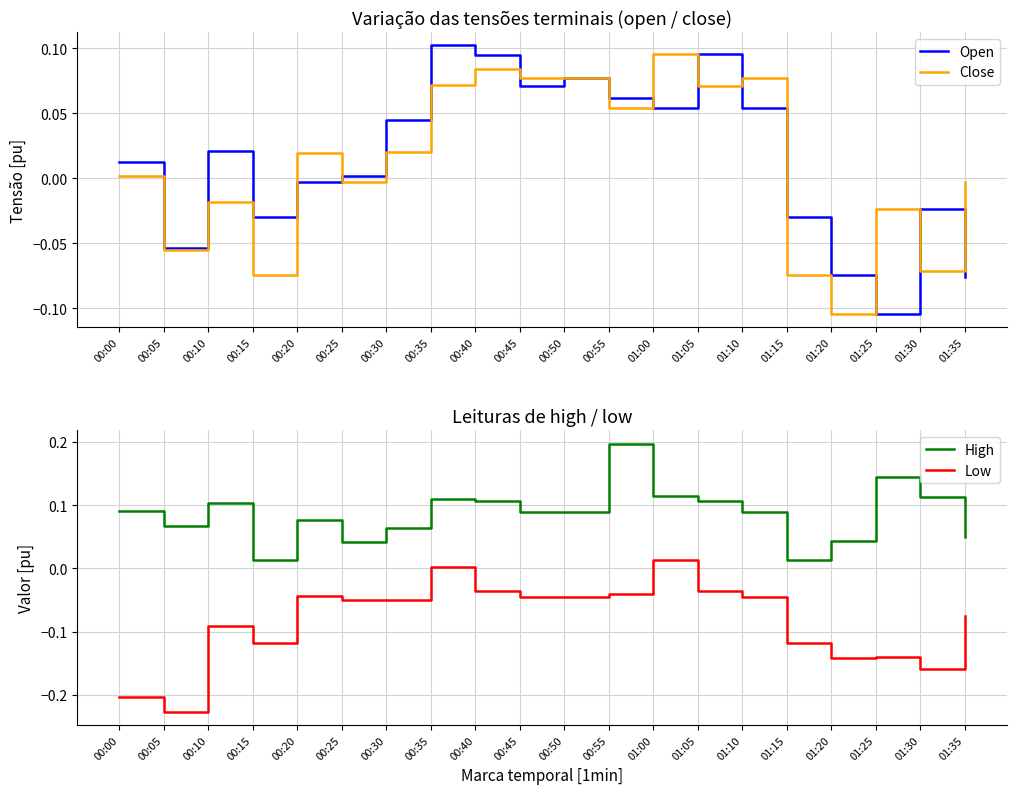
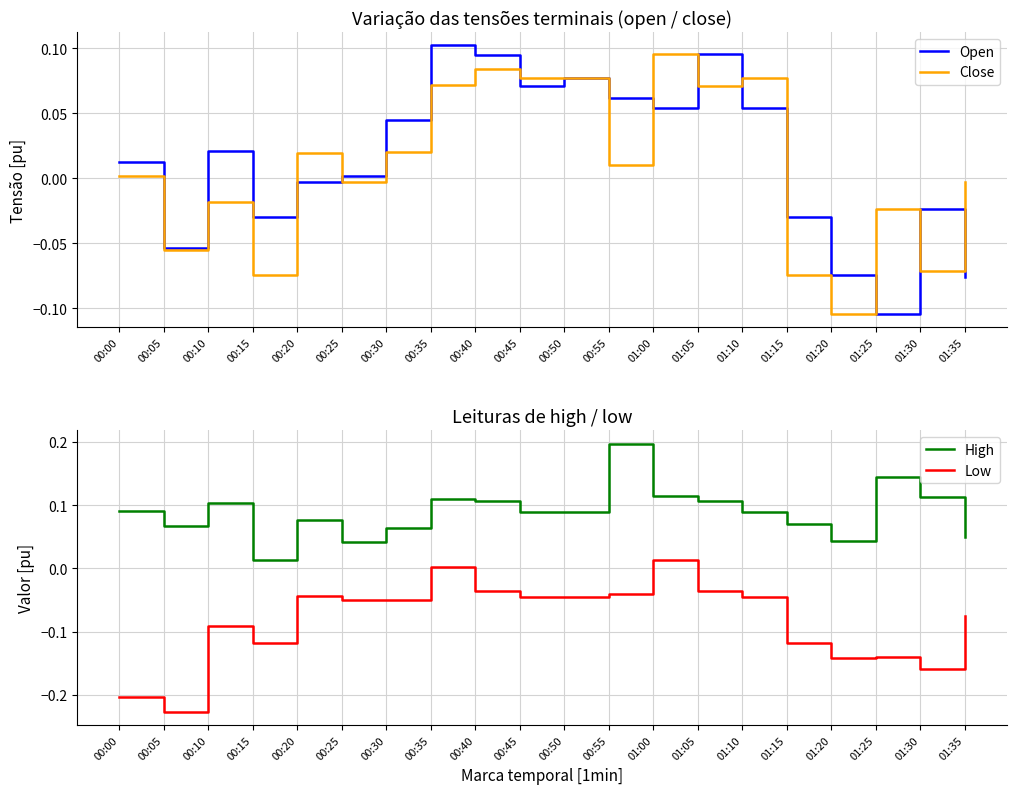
Variação das tensões terminais (open / close), Close, 00:55: 0.054 -> 0.010
Leituras de high / low, High, 01:15: 0.01 -> 0.07
